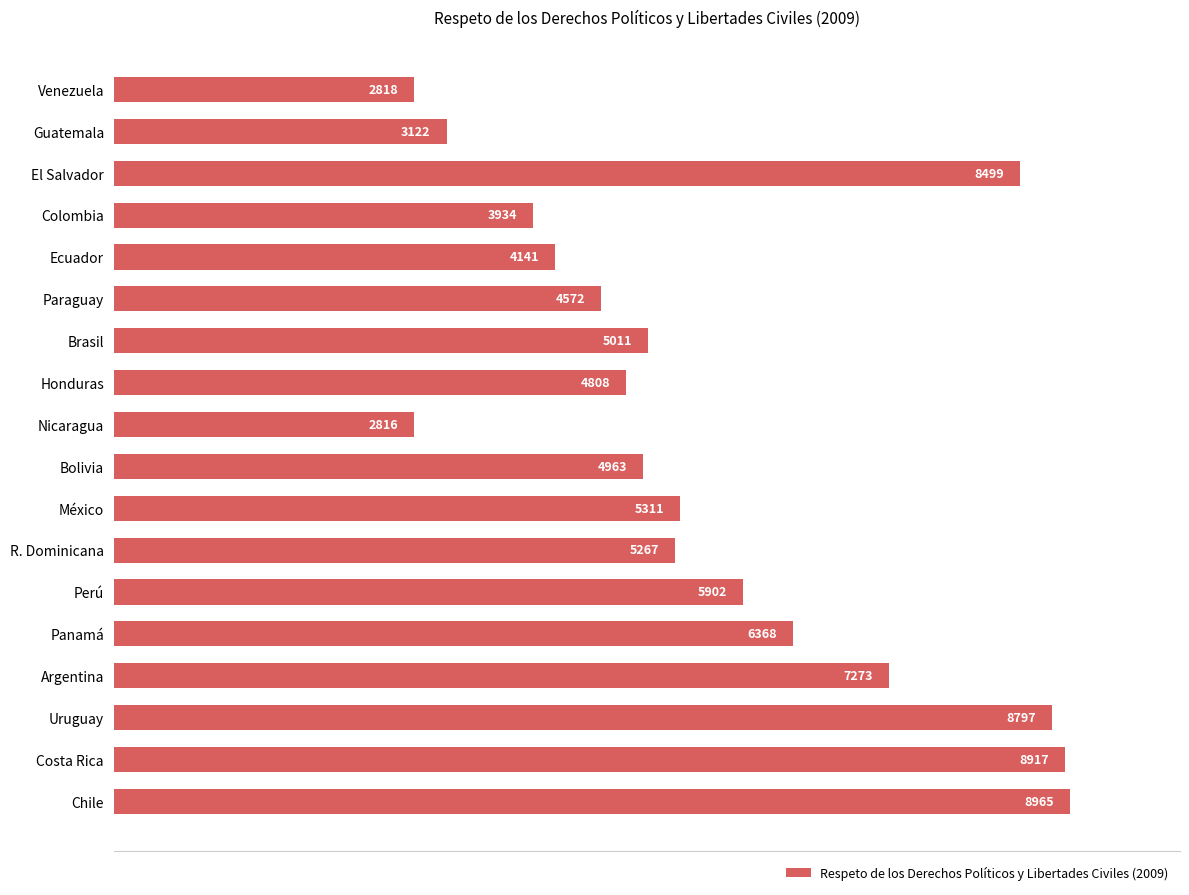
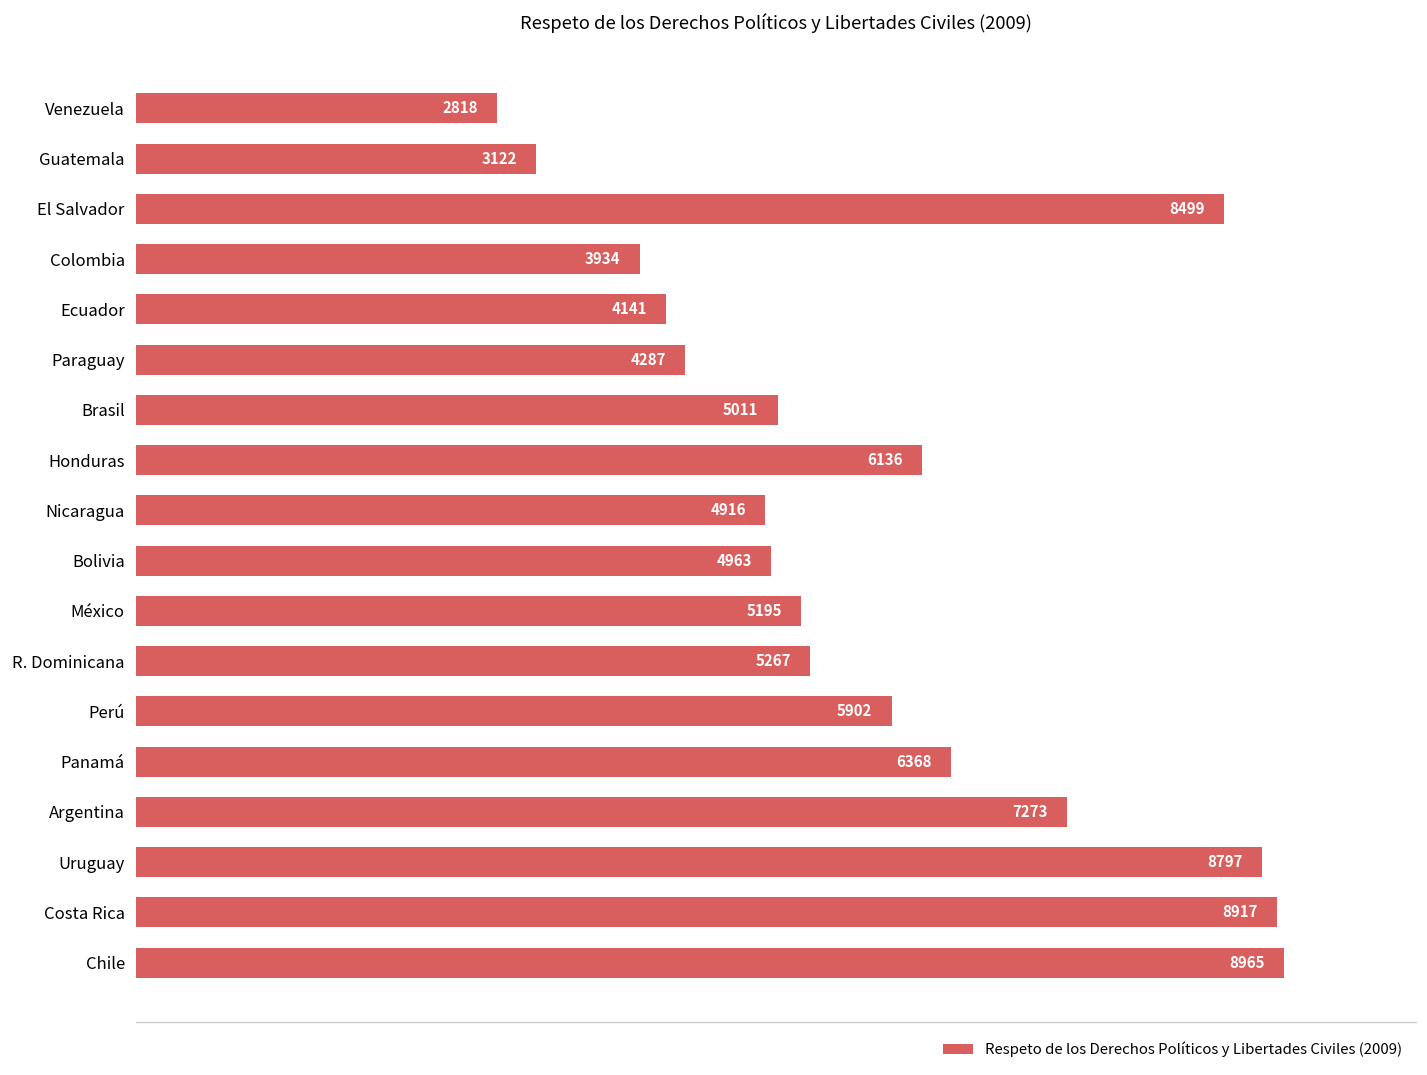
Paraguay: 4572 -> 4287
Honduras: 4808 -> 6136
Nicaragua: 2816 -> 4916
México: 5311 -> 5195
